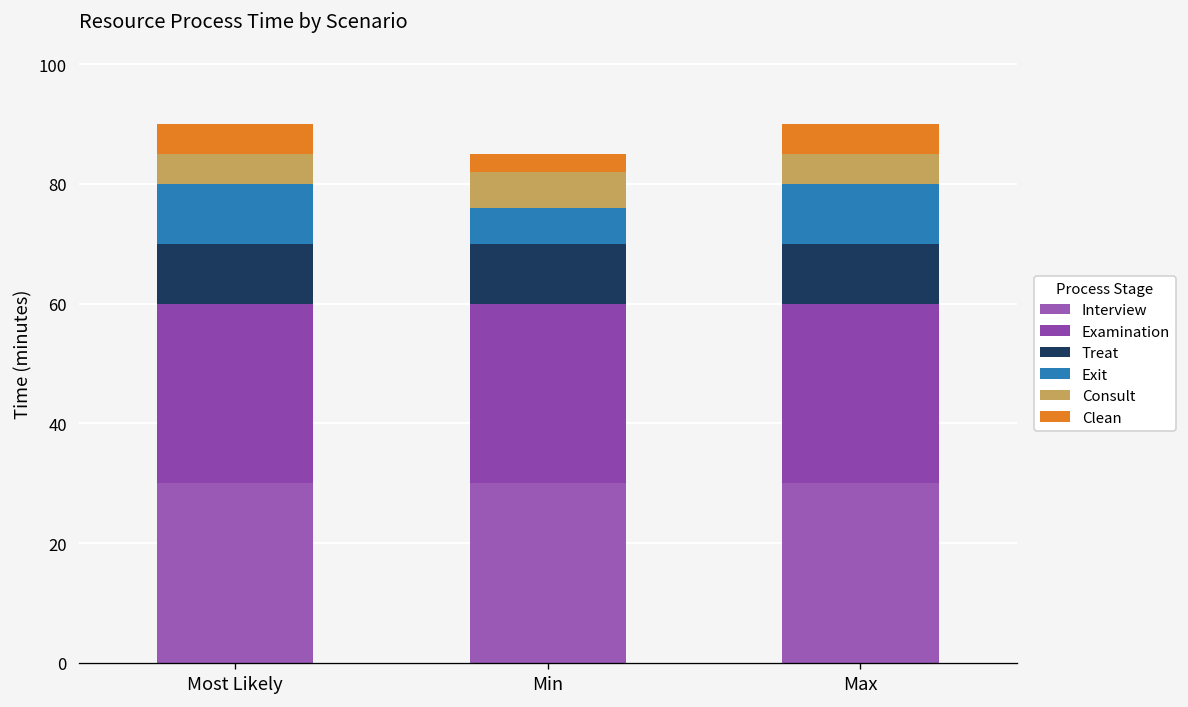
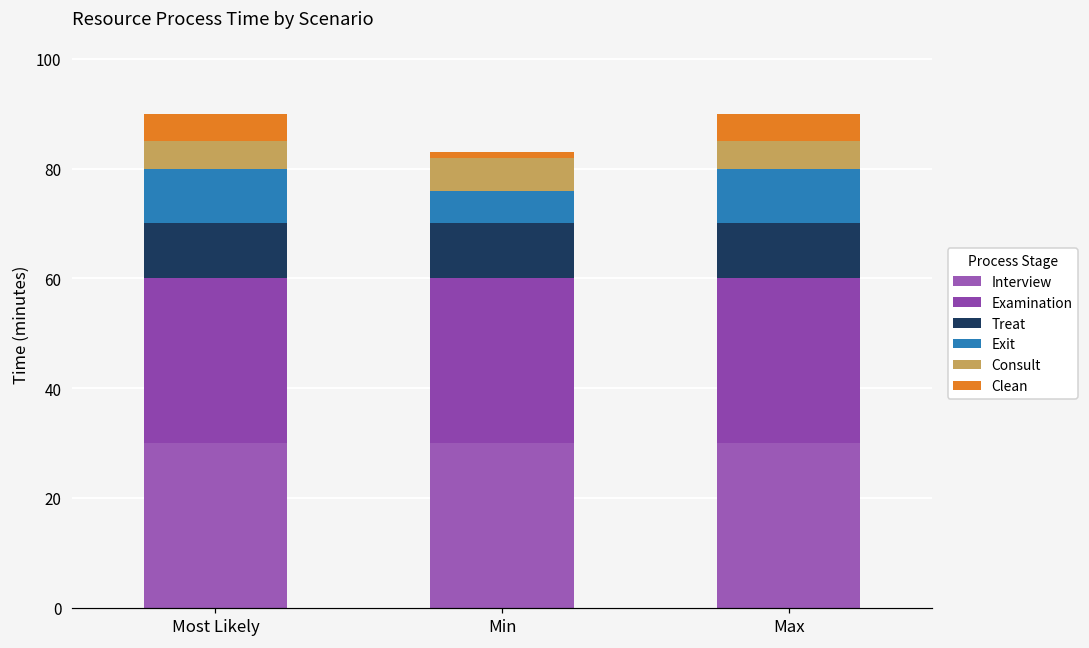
Clean, Min: 3 -> 1
